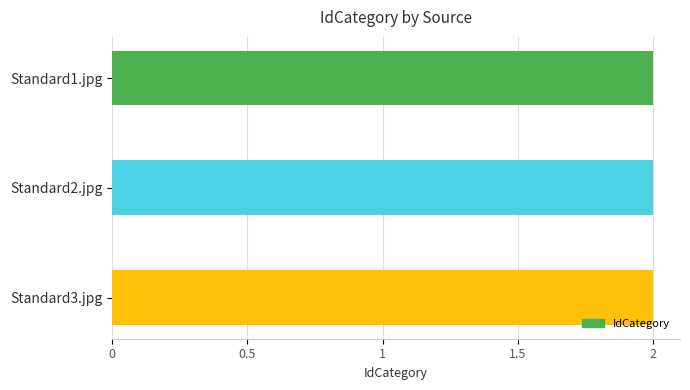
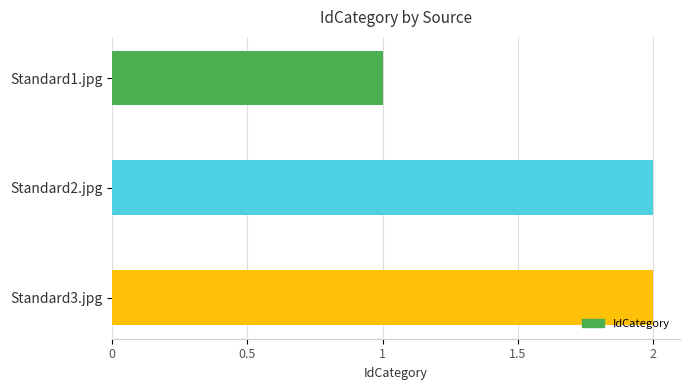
Standard1.jpg: 2 -> 1
